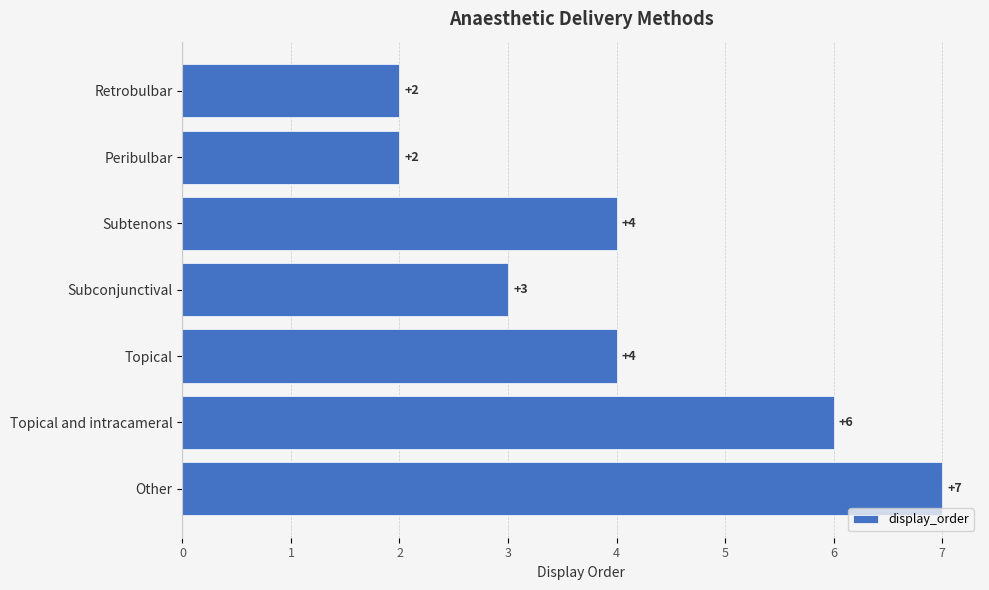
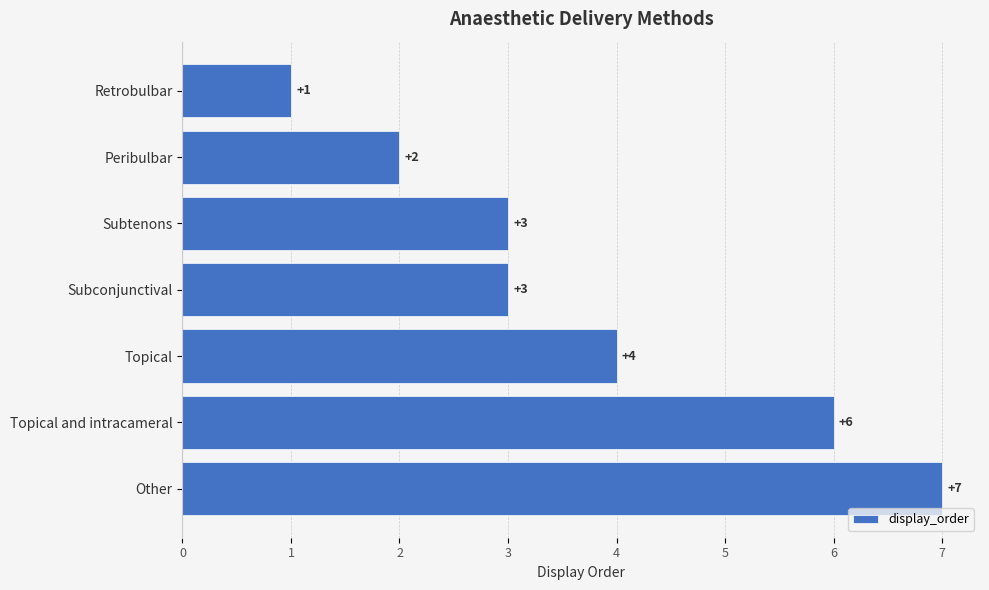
Retrobulbar: +2 -> +1
Subtenons: +4 -> +3
